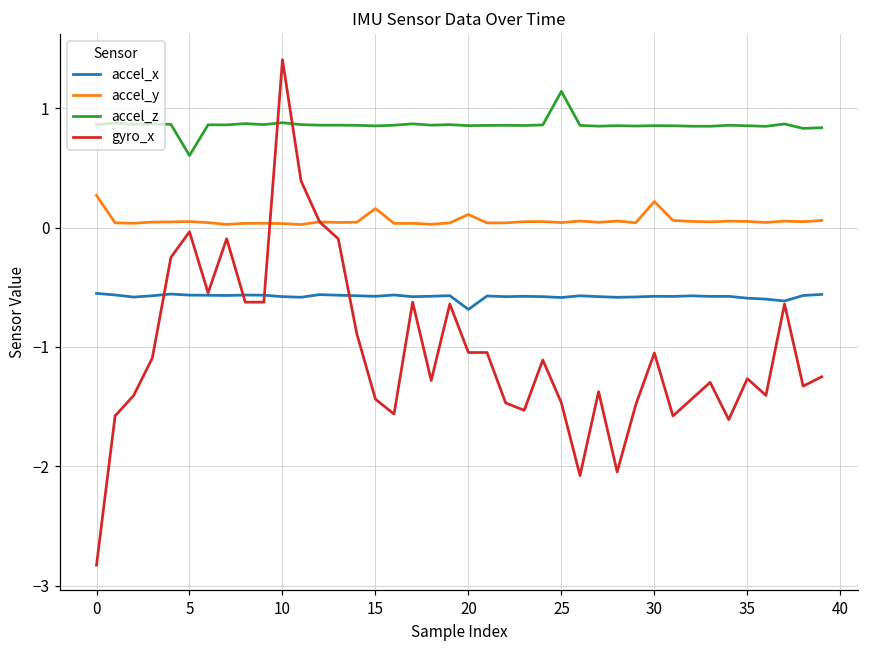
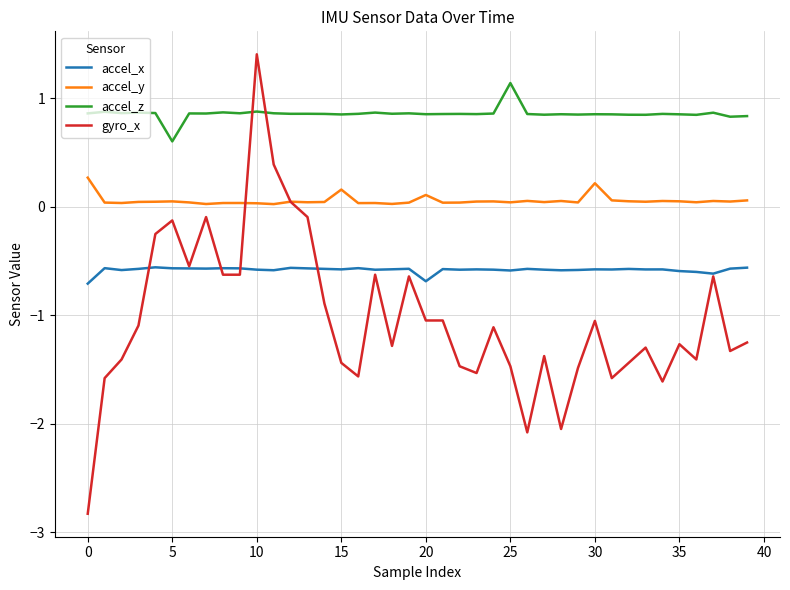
accel_x, 0: -0.55 -> -0.71
gyro_x, 5: -0.04 -> -0.13
